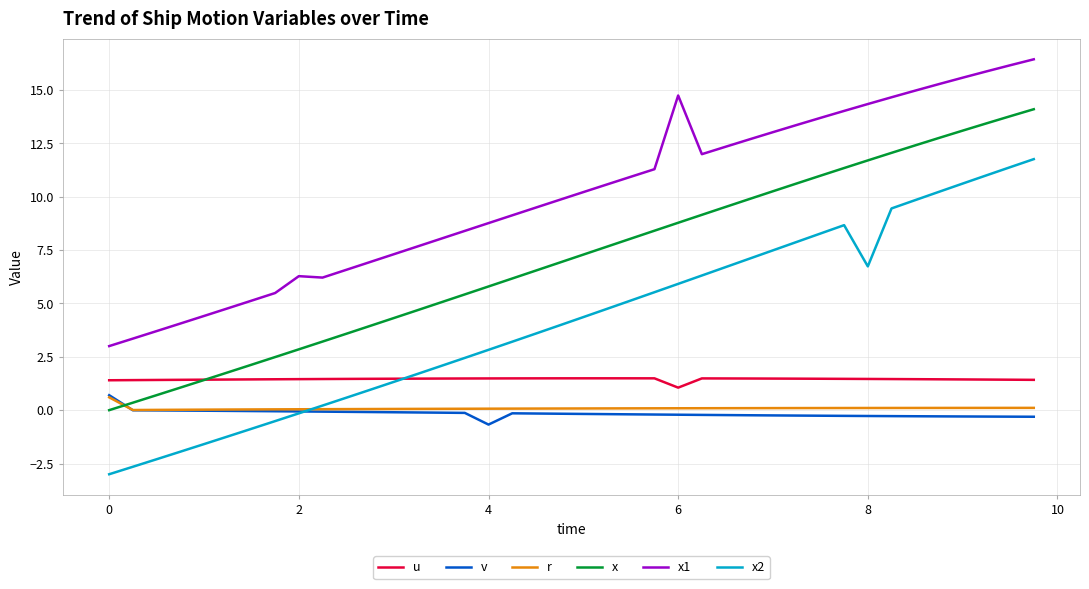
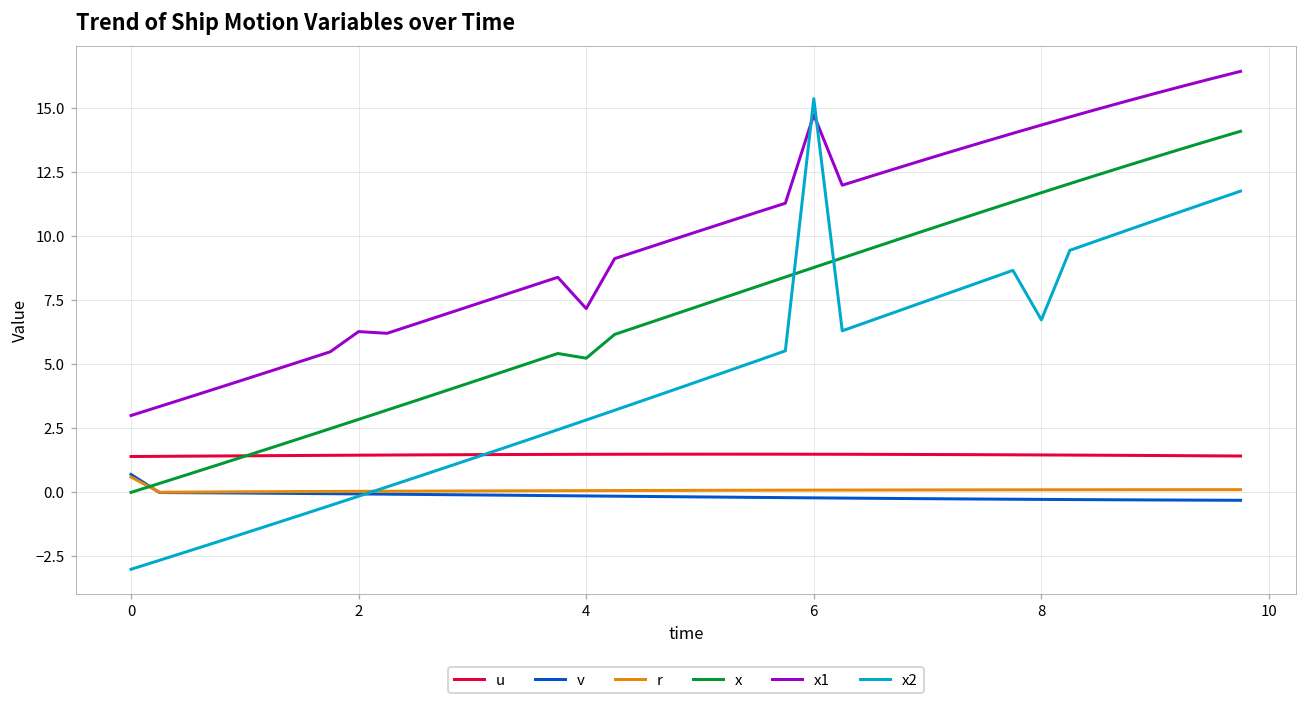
v, 4: -0.7 -> -0.1
x, 4: 5.8 -> 5.2
x1, 4: 8.8 -> 7.2
u, 6: 1.1 -> 1.5
x2, 6: 5.9 -> 15.4
